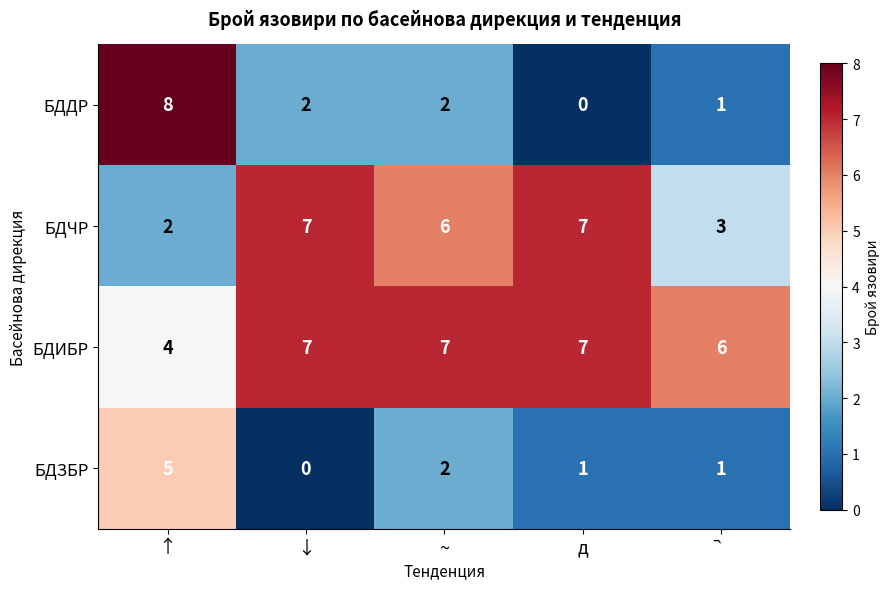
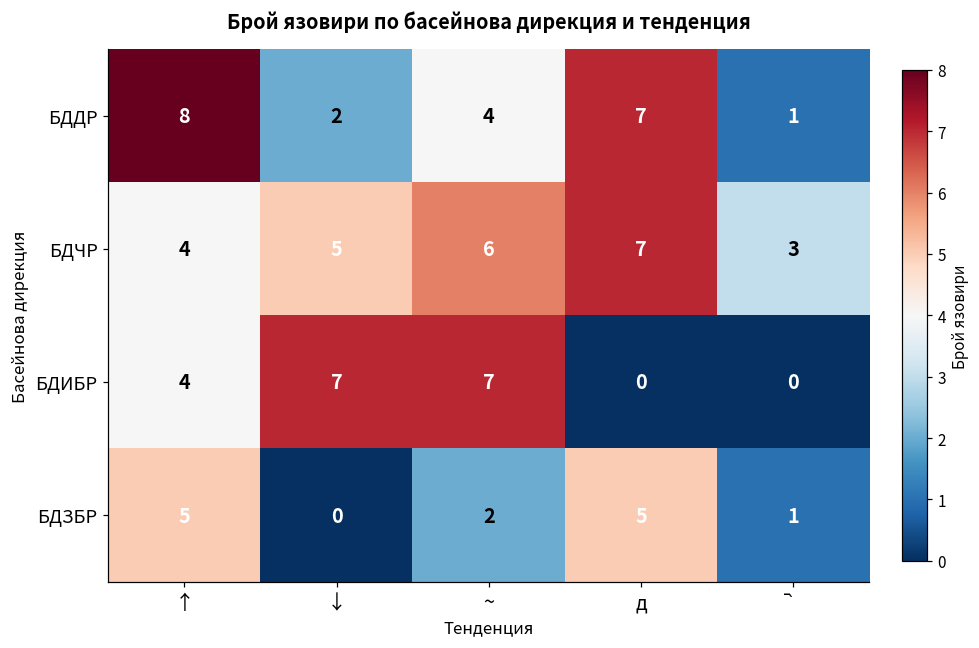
БДДР, ~: 2 -> 4
БДДР, д: 0 -> 7
БДЧР, ↑: 2 -> 4
БДЧР, ↓: 7 -> 5
БДИБР, д: 7 -> 0
БДИБР, ᷆: 6 -> 0
БДЗБР, д: 1 -> 5
